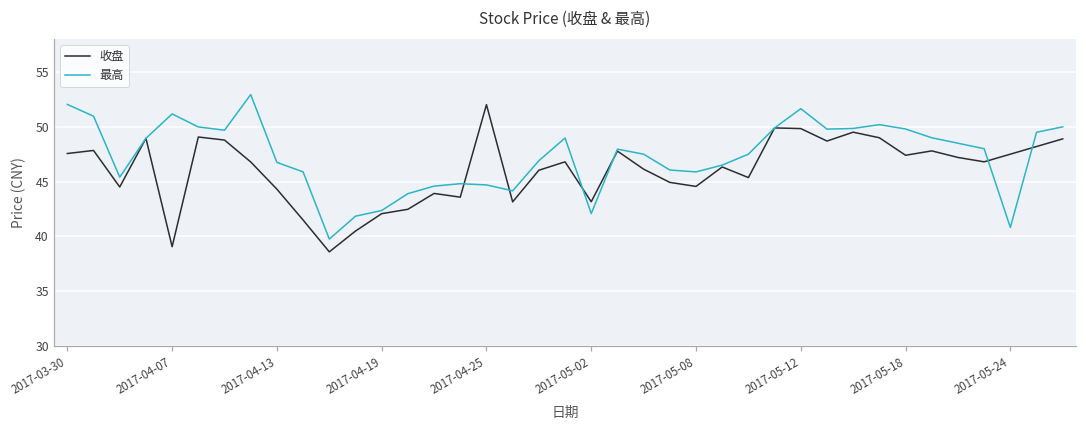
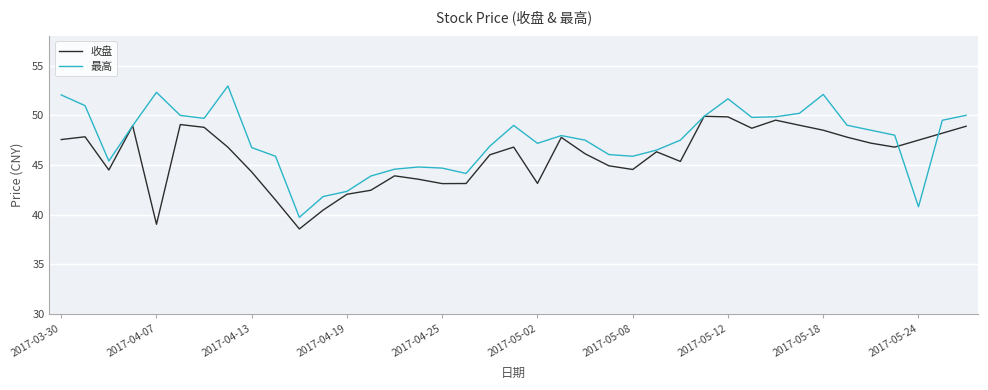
最高, 2017-04-07: 51 -> 52
收盘, 2017-04-25: 52 -> 43
最高, 2017-05-02: 42 -> 47
收盘, 2017-05-18: 47 -> 49
最高, 2017-05-18: 50 -> 52
